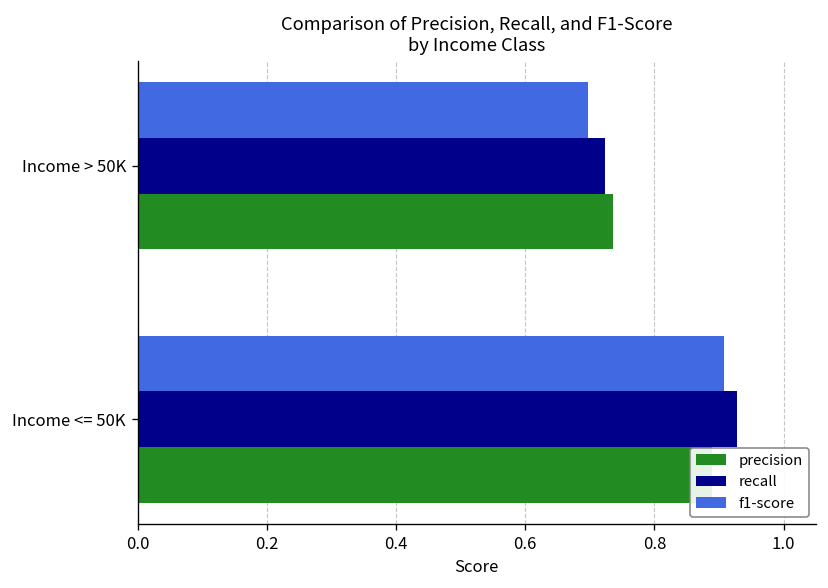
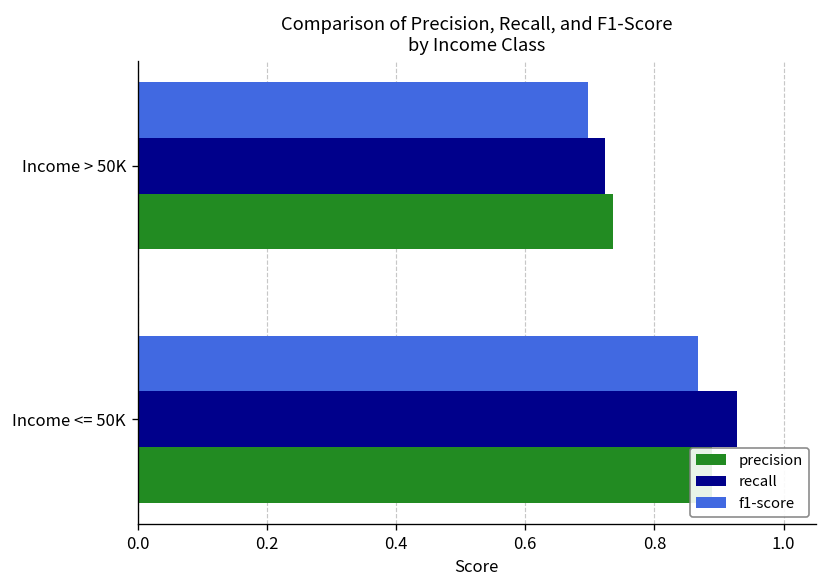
f1-score, Income <= 50K: 0.91 -> 0.87
